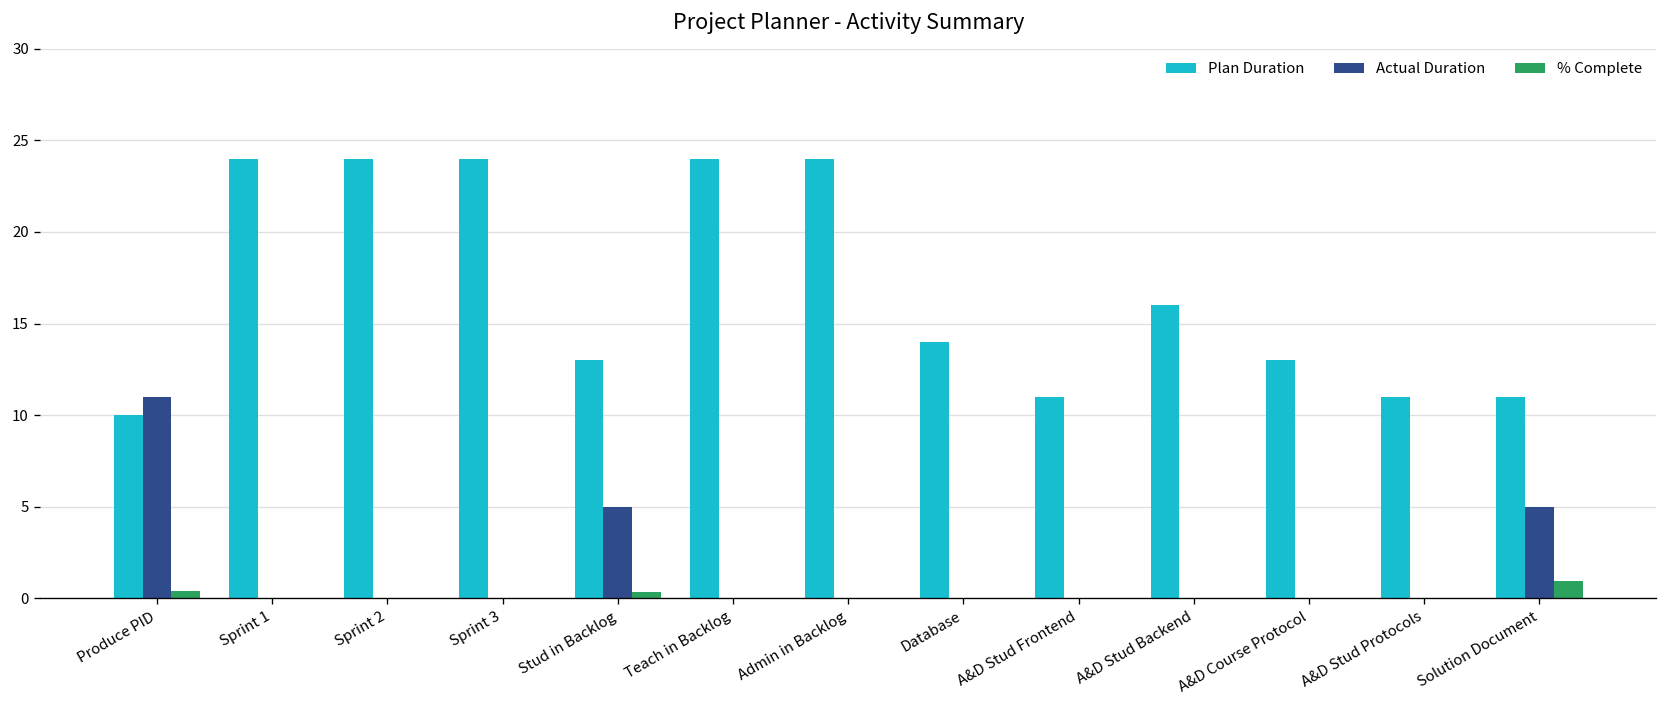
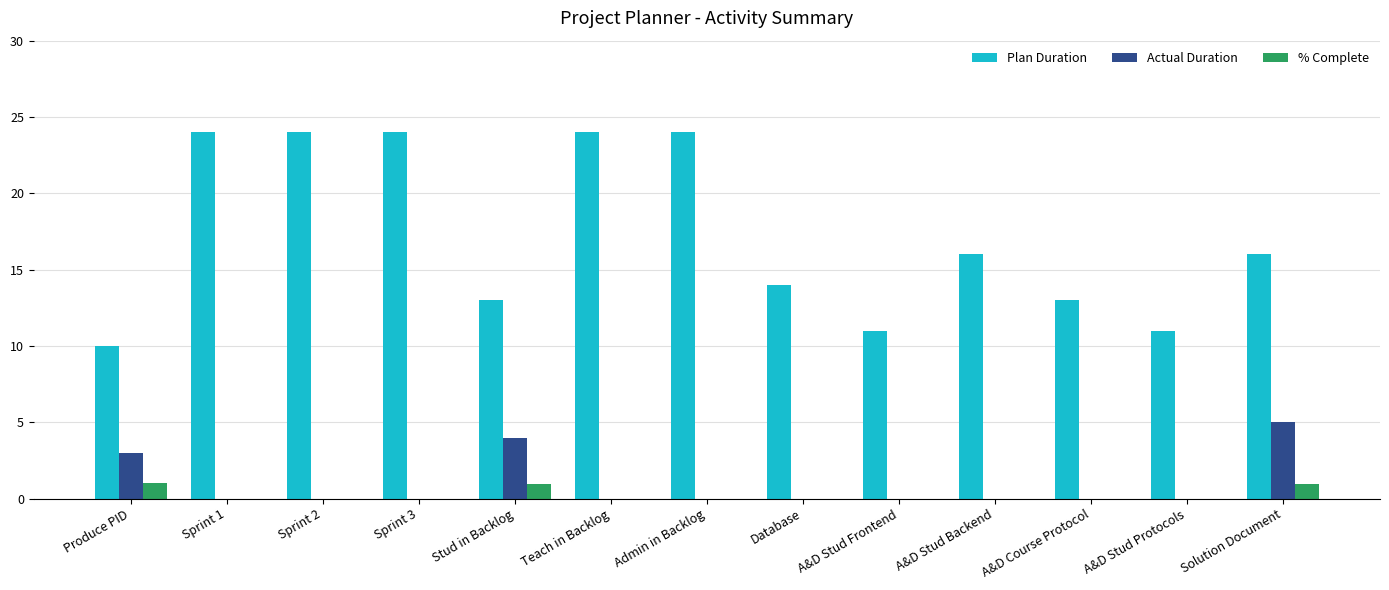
Actual Duration, Produce PID: 11 -> 3
% Complete, Produce PID: 0.4 -> 1.0
Actual Duration, Stud in Backlog: 5 -> 4
% Complete, Stud in Backlog: 0.4 -> 0.9
Plan Duration, Solution Document: 11 -> 16
